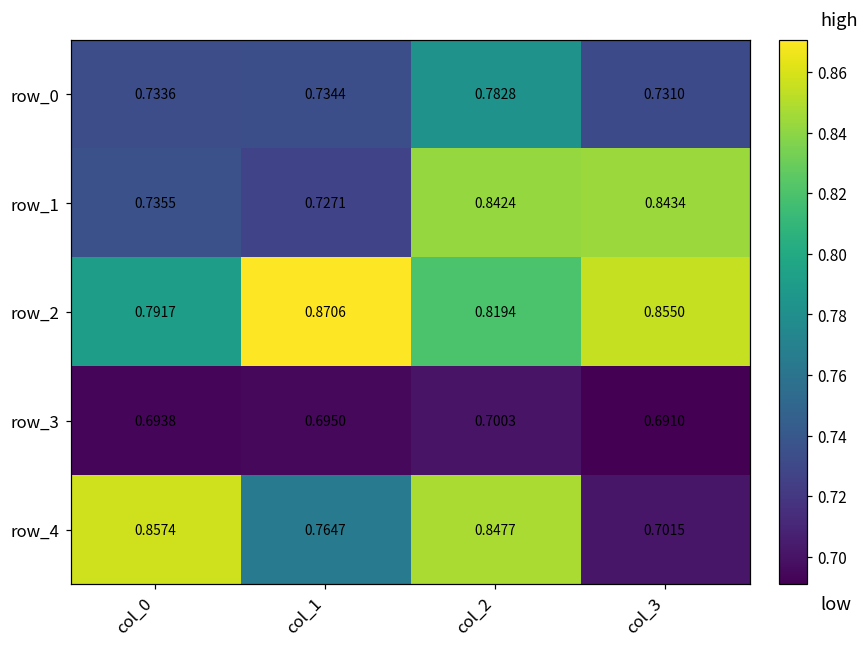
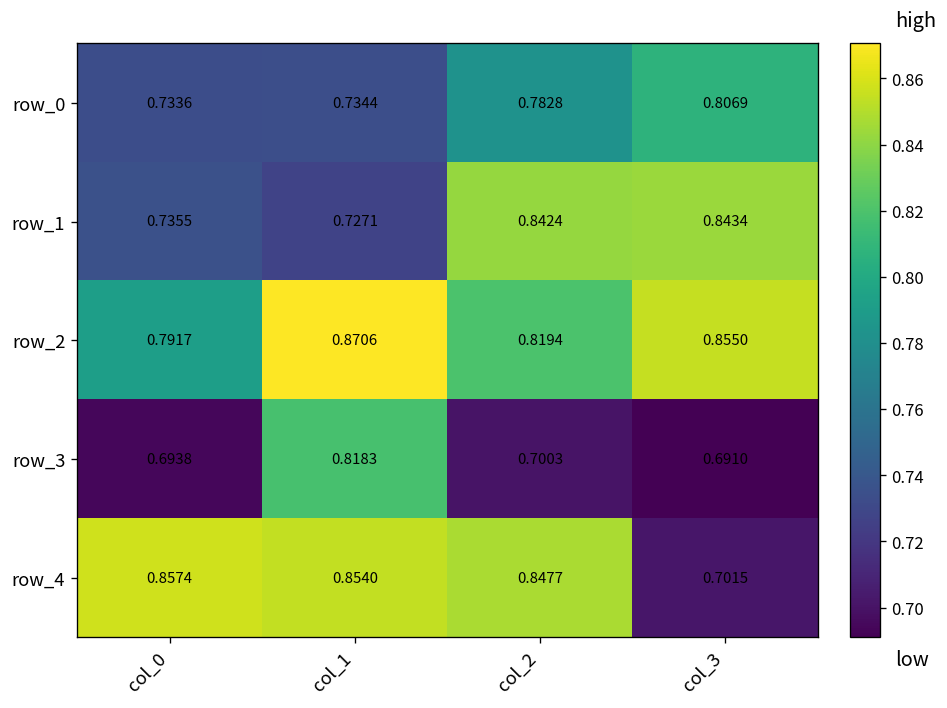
row_0, col_3: 0.7310 -> 0.8069
row_3, col_1: 0.6950 -> 0.8183
row_4, col_1: 0.7647 -> 0.8540
